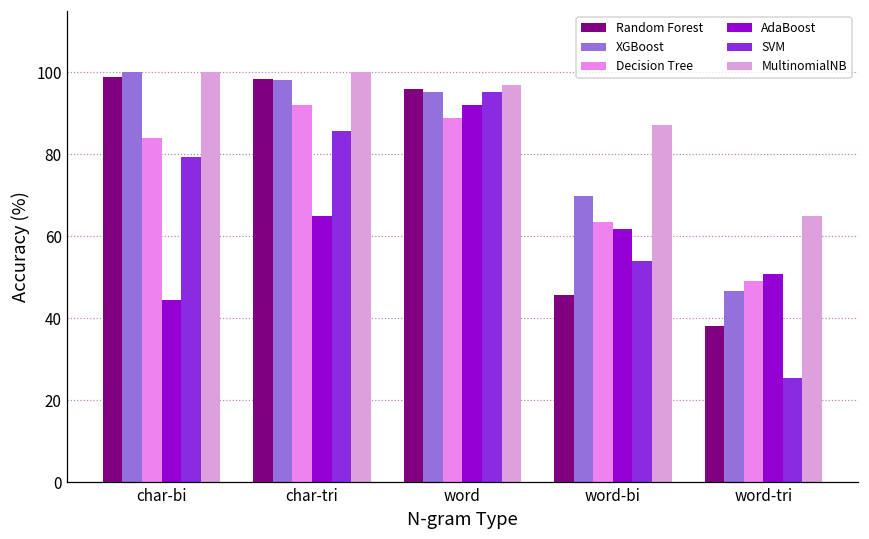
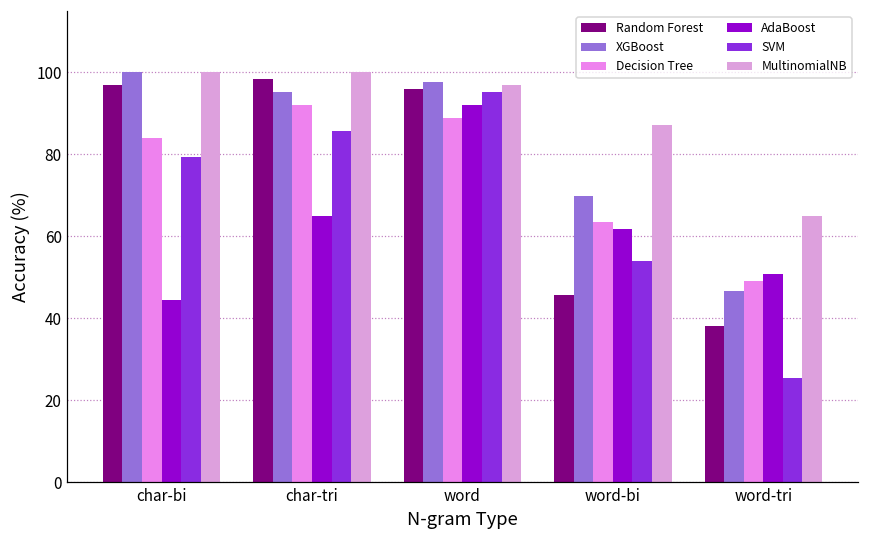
Random Forest, char-bi: 99 -> 97
XGBoost, char-tri: 98 -> 95
XGBoost, word: 95 -> 98
